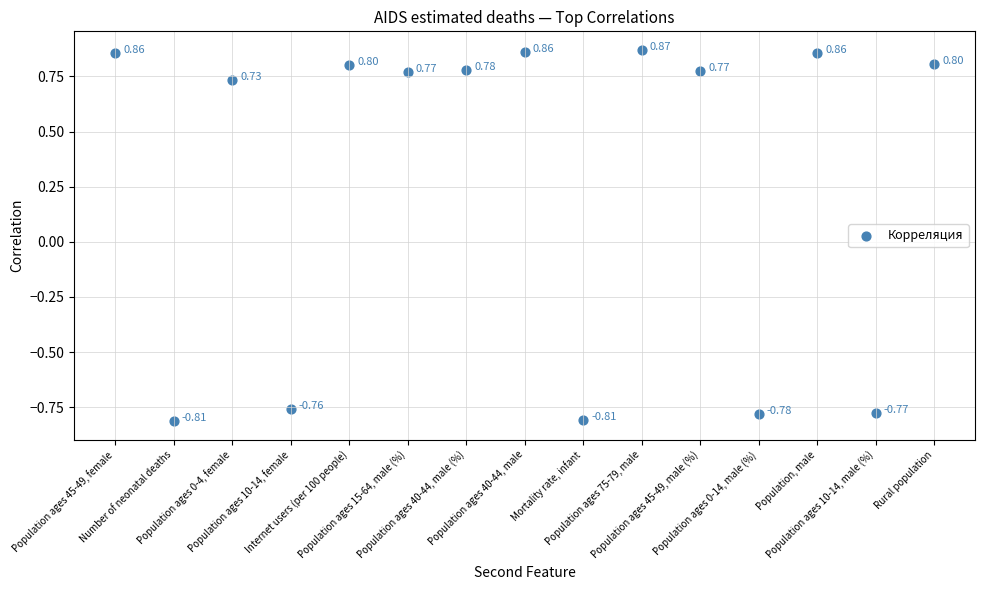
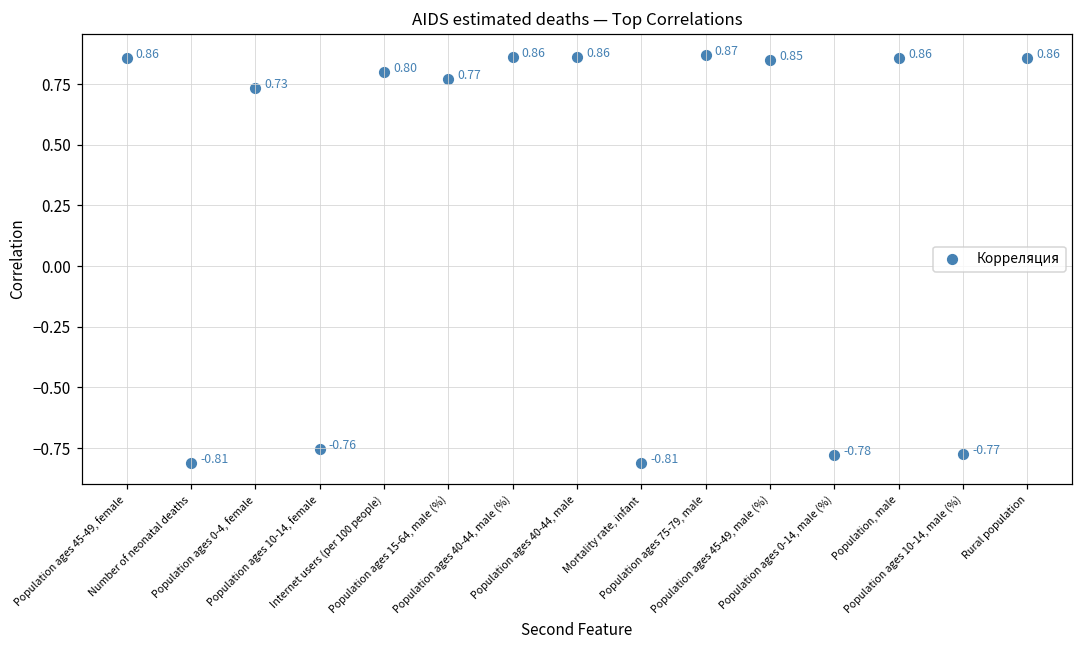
Population ages 40-44, male (%): 0.78 -> 0.86
Population ages 45-49, male (%): 0.77 -> 0.85
Rural population: 0.80 -> 0.86
